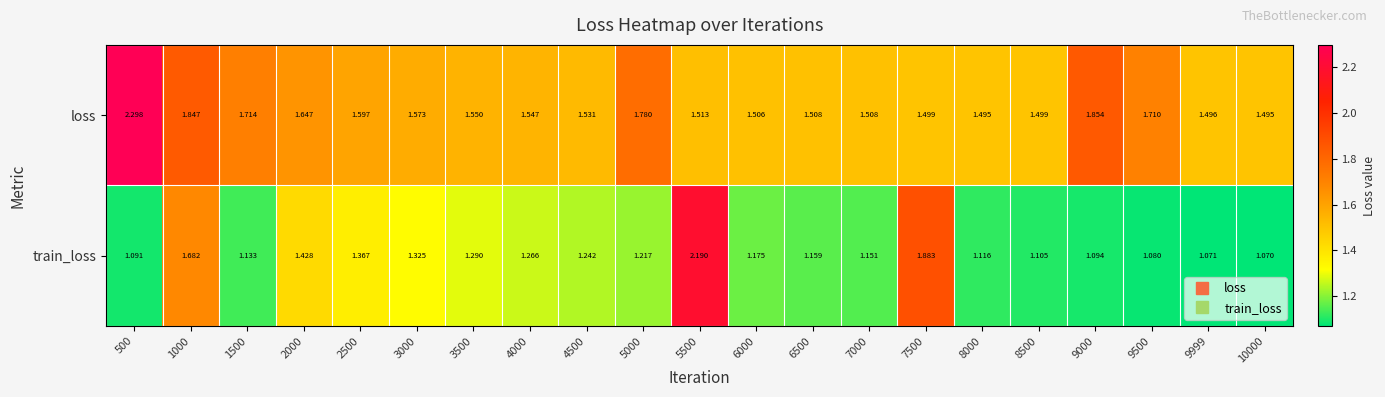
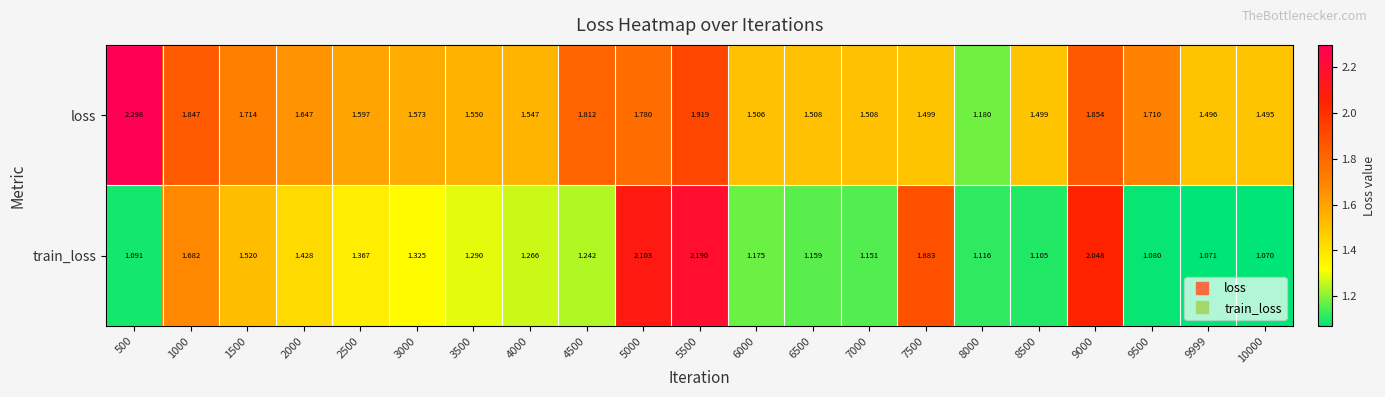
loss, 4500: 1.531 -> 1.812
loss, 5500: 1.513 -> 1.919
loss, 8000: 1.495 -> 1.180
train_loss, 1500: 1.133 -> 1.520
train_loss, 5000: 1.217 -> 2.103
train_loss, 9000: 1.094 -> 2.048
